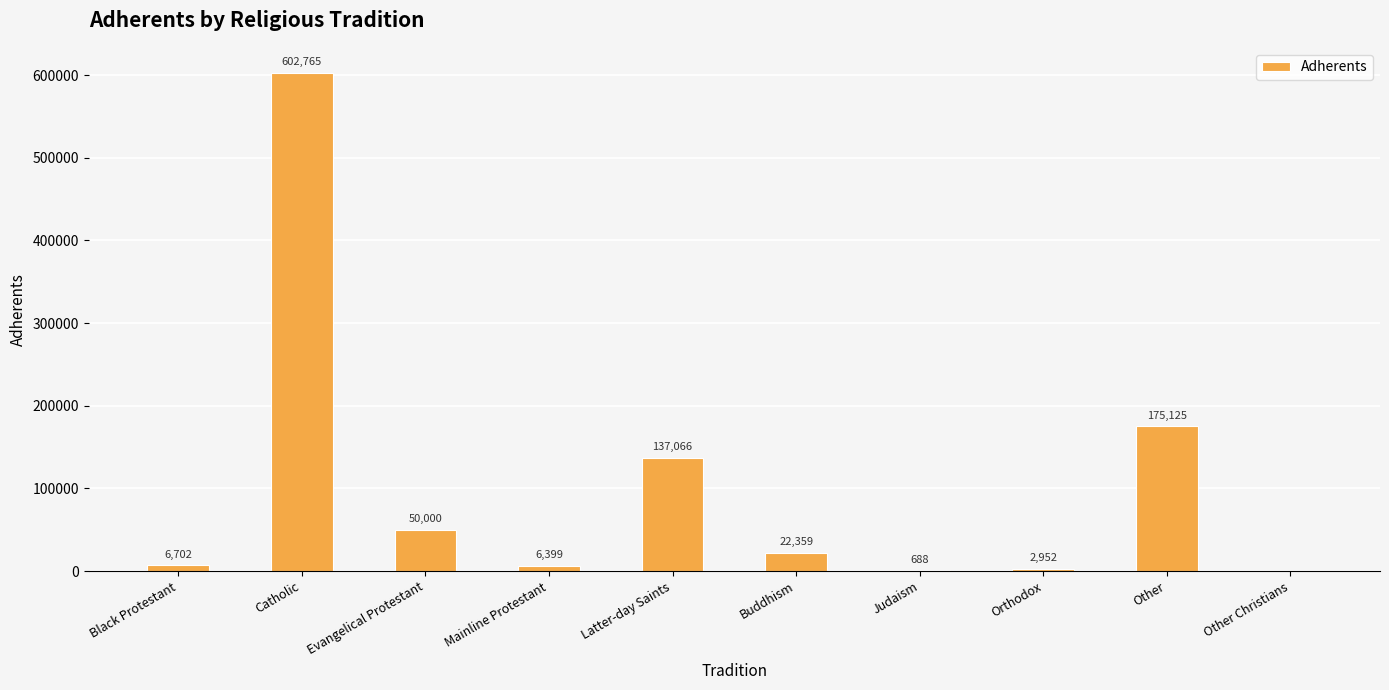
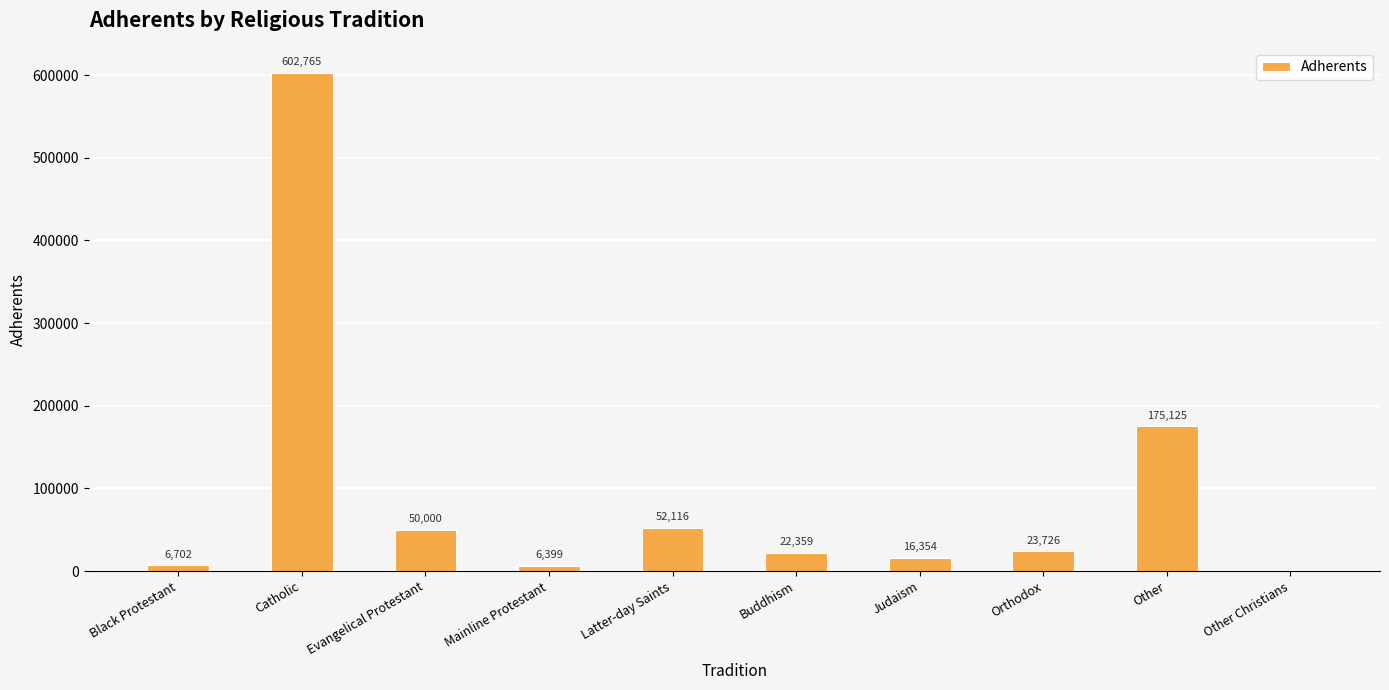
Latter-day Saints: 137,066 -> 52,116
Judaism: 688 -> 16,354
Orthodox: 2,952 -> 23,726
